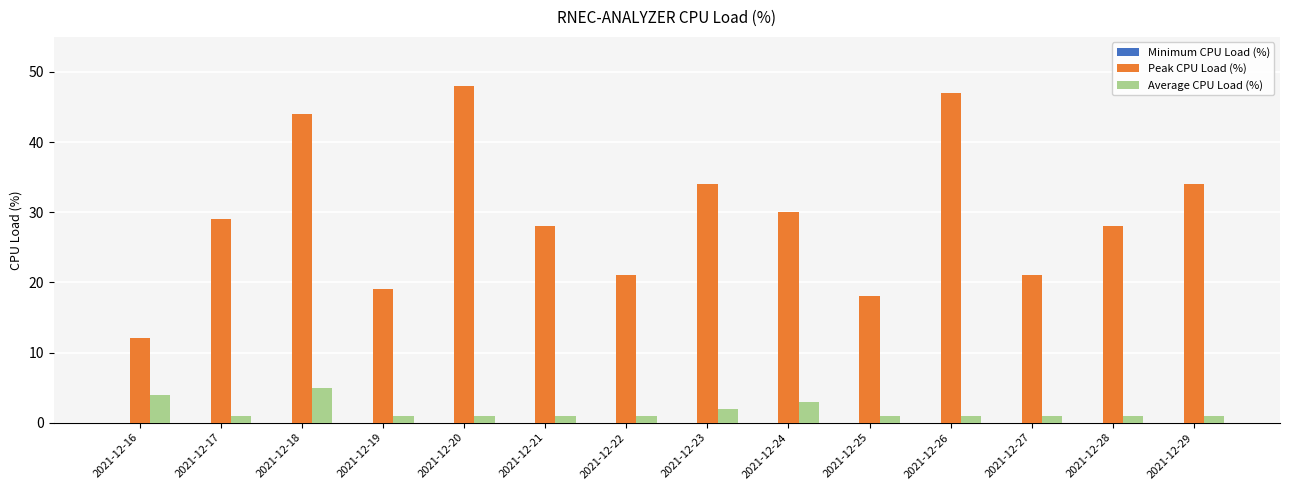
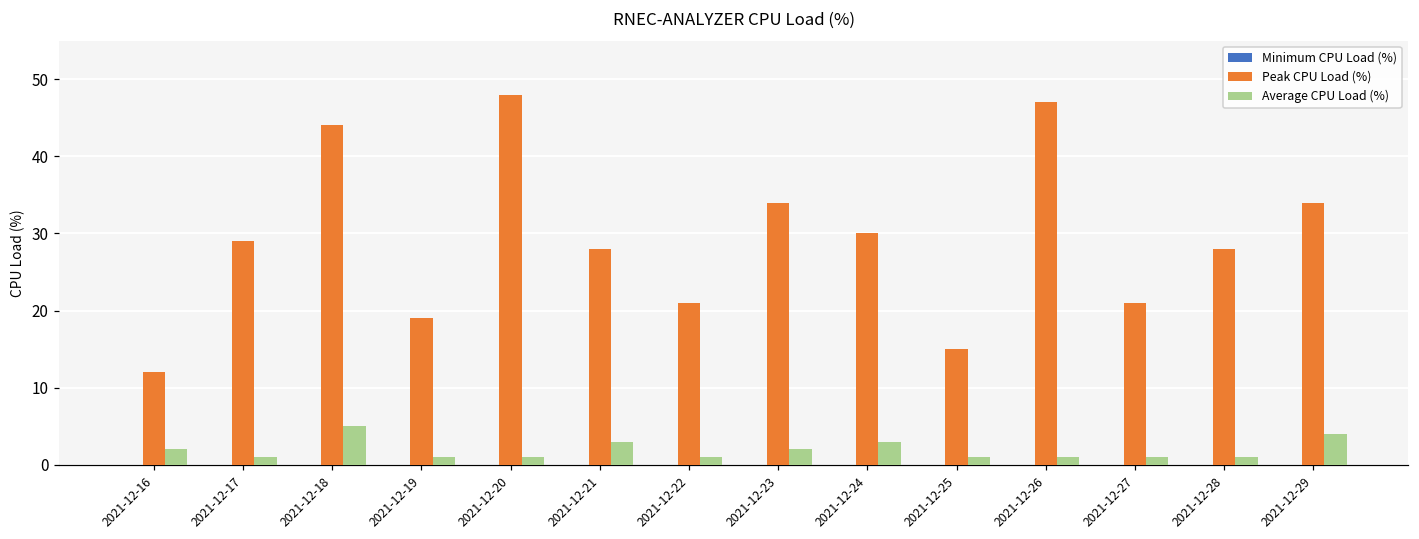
Average CPU Load (%), 2021-12-16: 4 -> 2
Average CPU Load (%), 2021-12-21: 1 -> 3
Peak CPU Load (%), 2021-12-25: 18 -> 15
Average CPU Load (%), 2021-12-29: 1 -> 4
